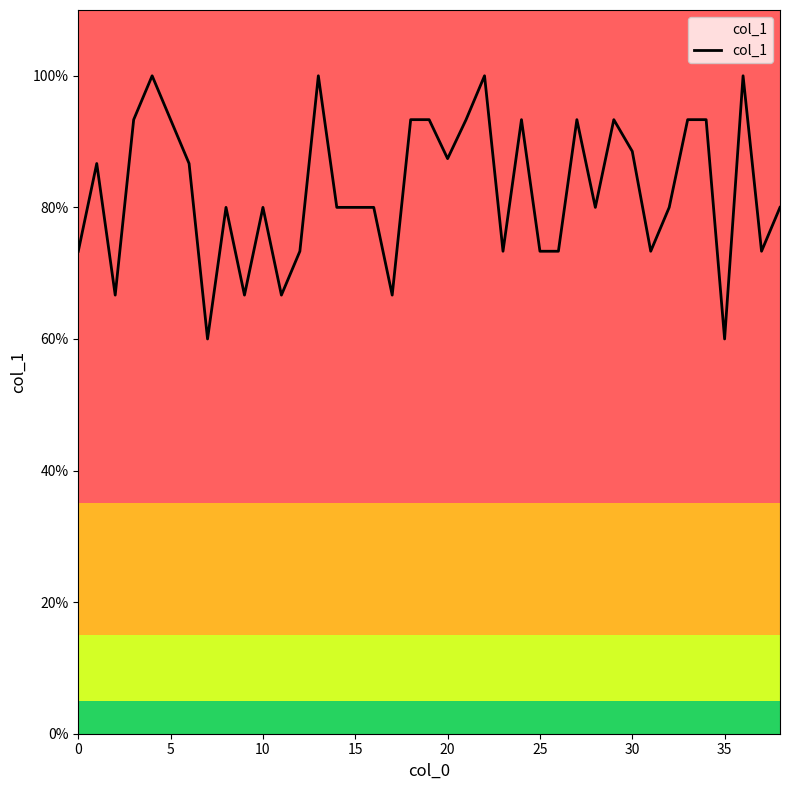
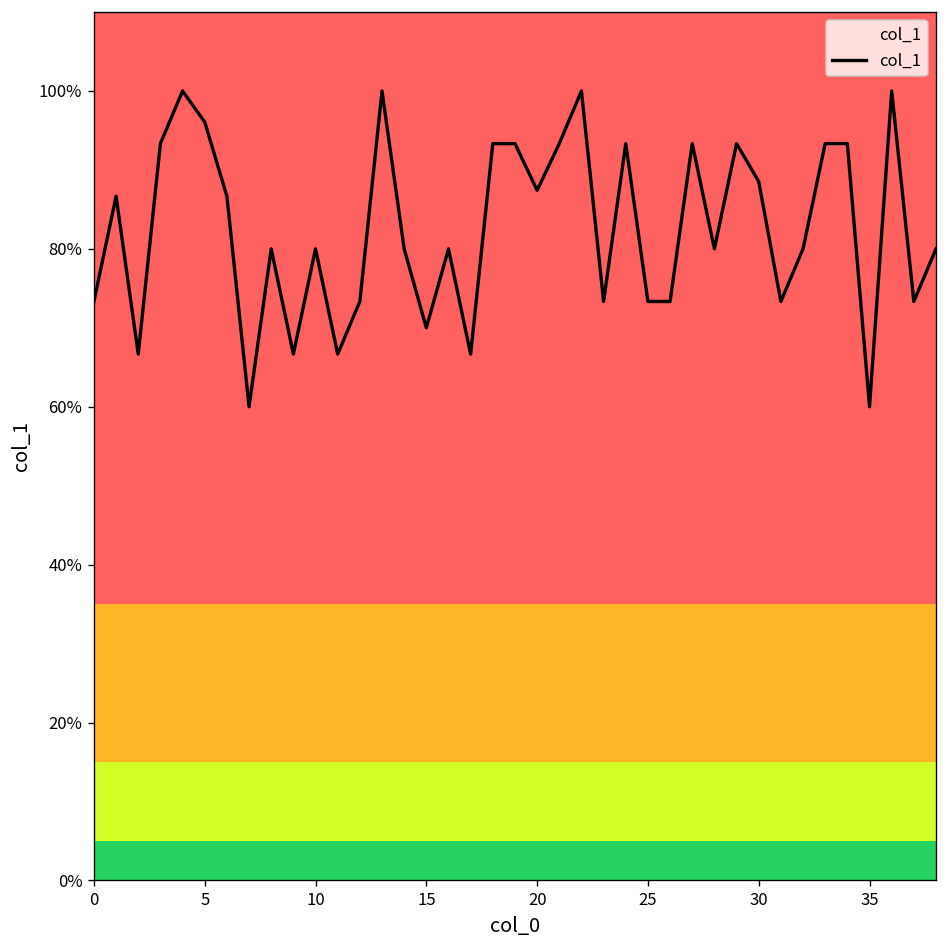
5: 93% -> 96%
15: 80% -> 70%
